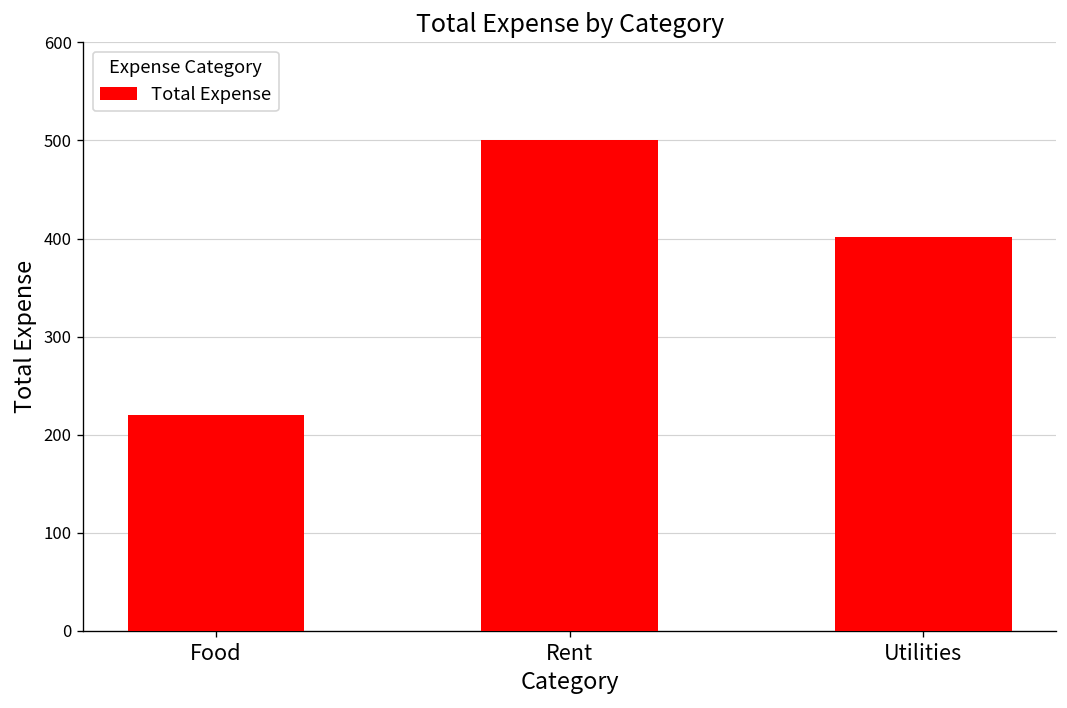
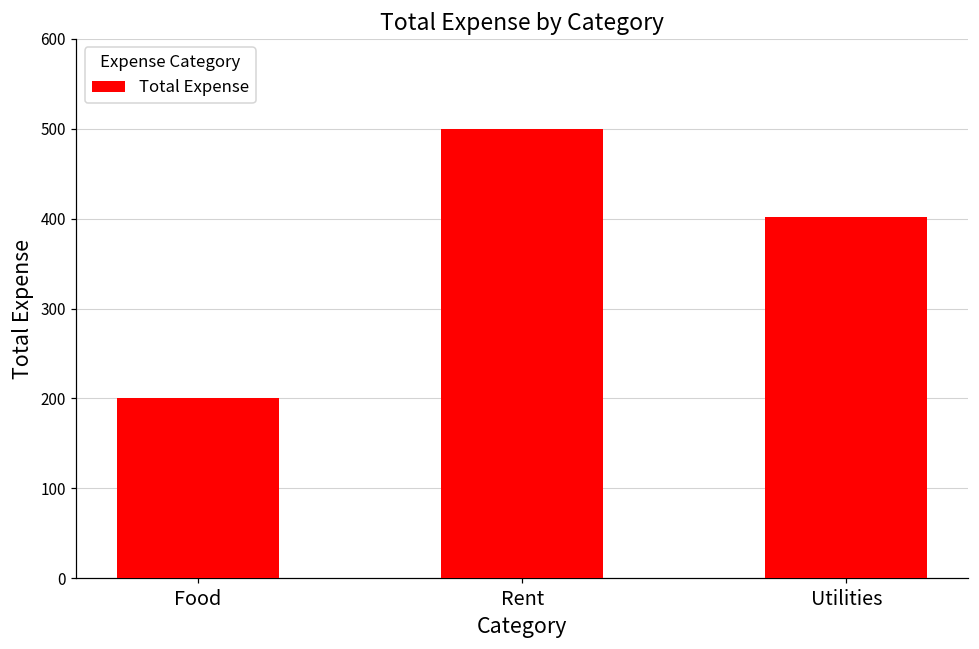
Food: 220 -> 200
